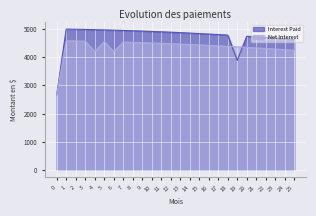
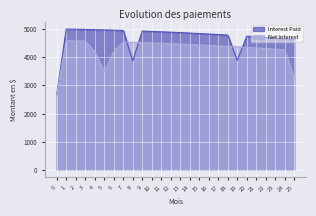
Net Interest, 5: 4600 -> 3500
Interest Paid, 8: 4900 -> 3900
Net Interest, 25: 4200 -> 3200
